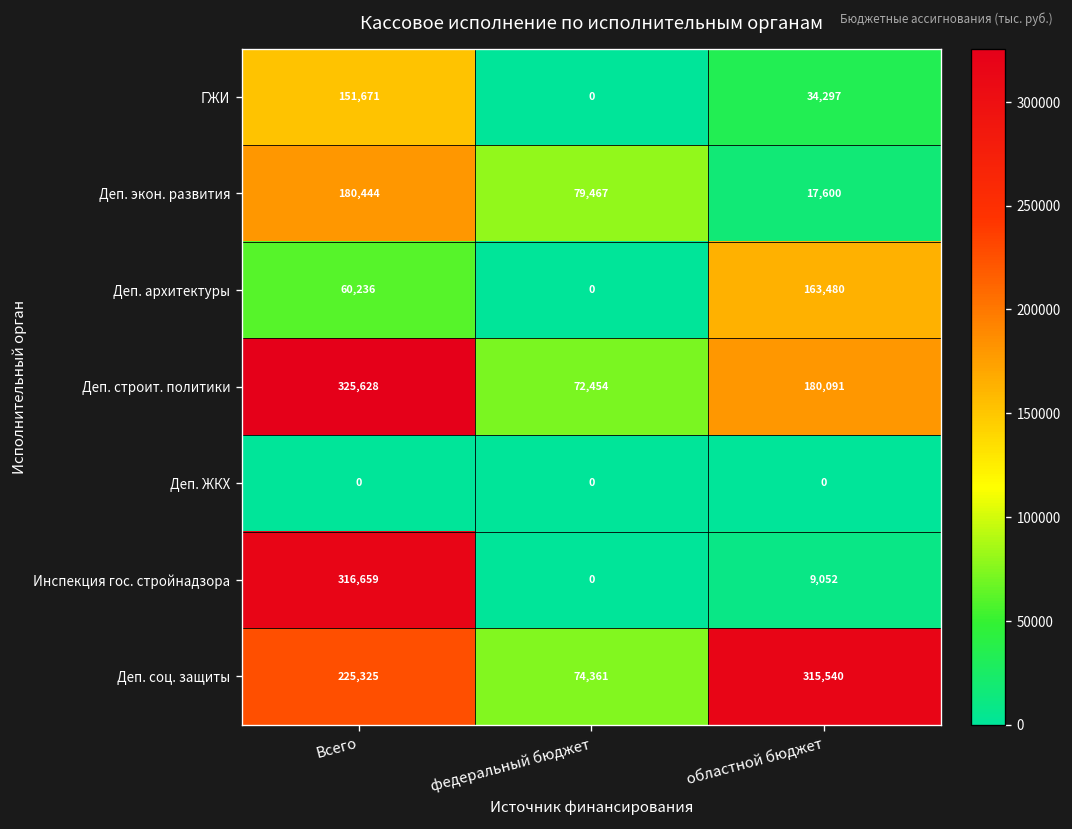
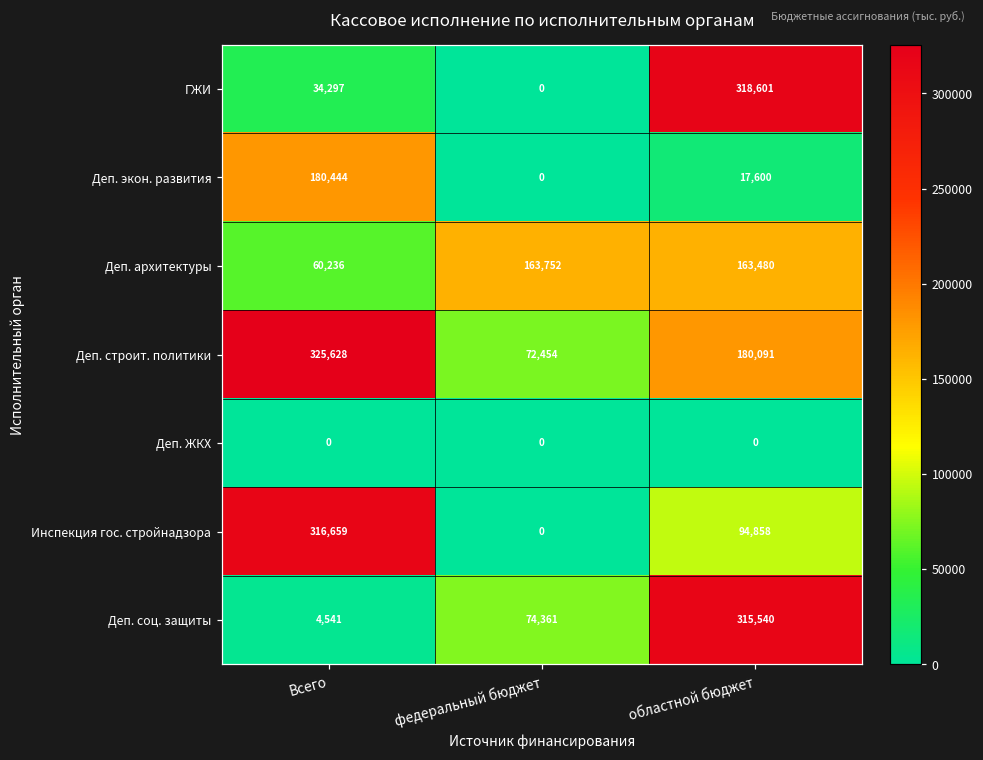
ГЖИ, Всего: 151,671 -> 34,297
ГЖИ, областной бюджет: 34,297 -> 318,601
Деп. экон. развития, федеральный бюджет: 79,467 -> 0
Деп. архитектуры, федеральный бюджет: 0 -> 163,752
Инспекция гос. стройнадзора, областной бюджет: 9,052 -> 94,858
Деп. соц. защиты, Всего: 225,325 -> 4,541
